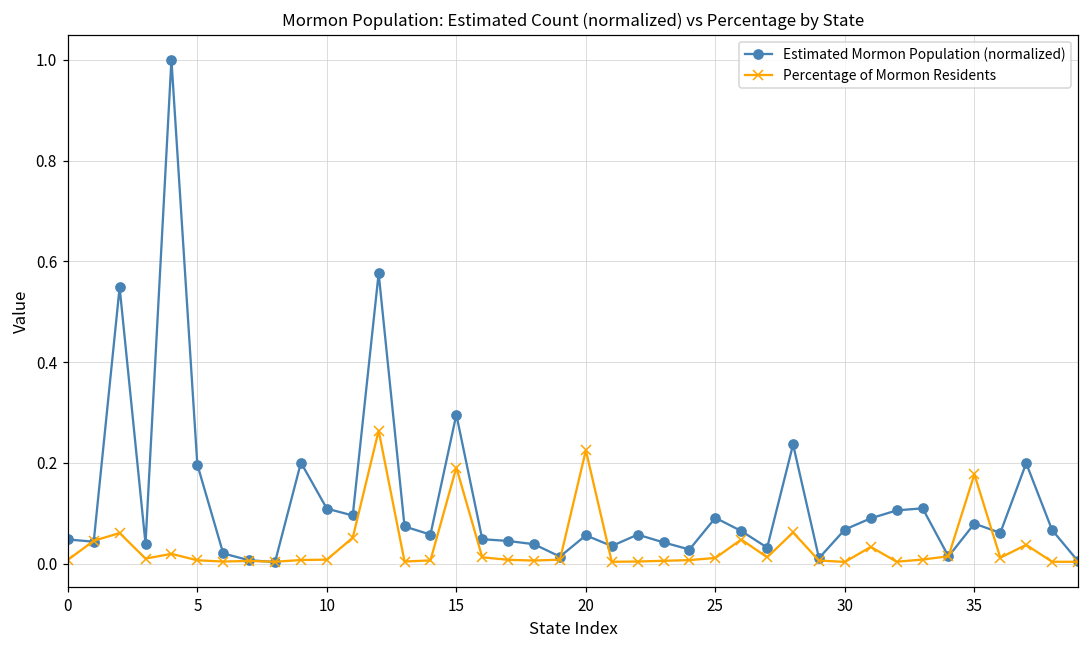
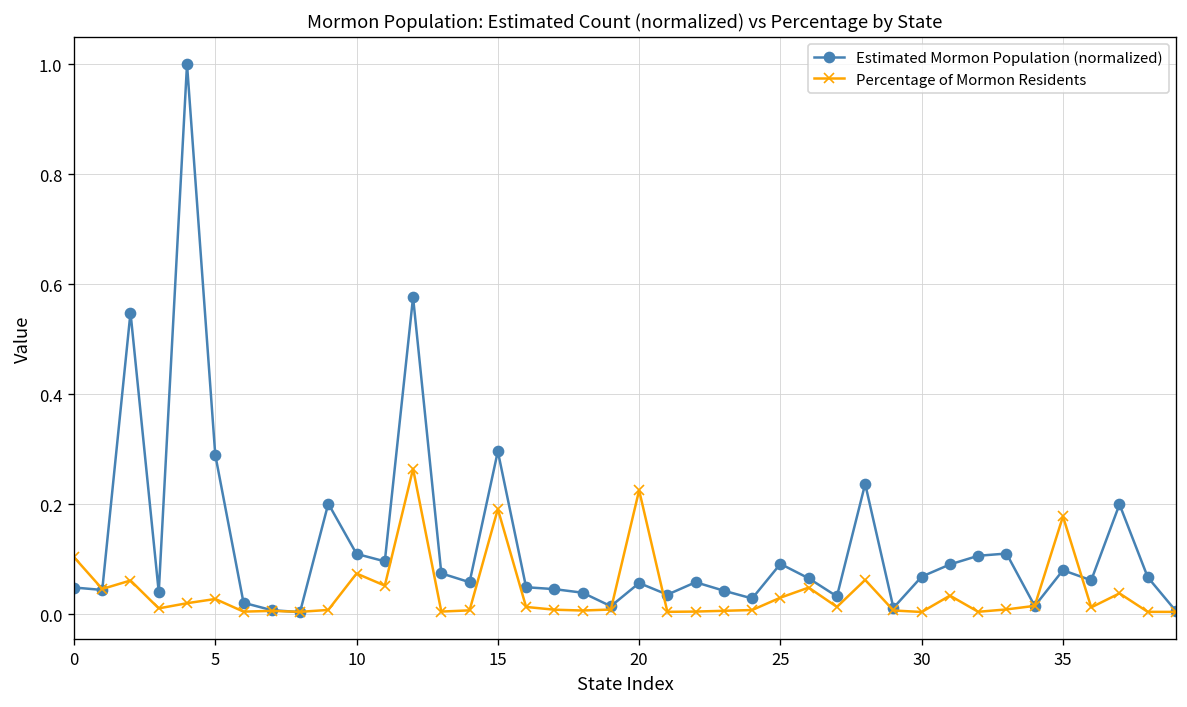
Percentage of Mormon Residents, 0: 0.01 -> 0.10
Estimated Mormon Population (normalized), 5: 0.20 -> 0.29
Percentage of Mormon Residents, 5: 0.01 -> 0.03
Percentage of Mormon Residents, 10: 0.01 -> 0.07
Percentage of Mormon Residents, 25: 0.01 -> 0.03
